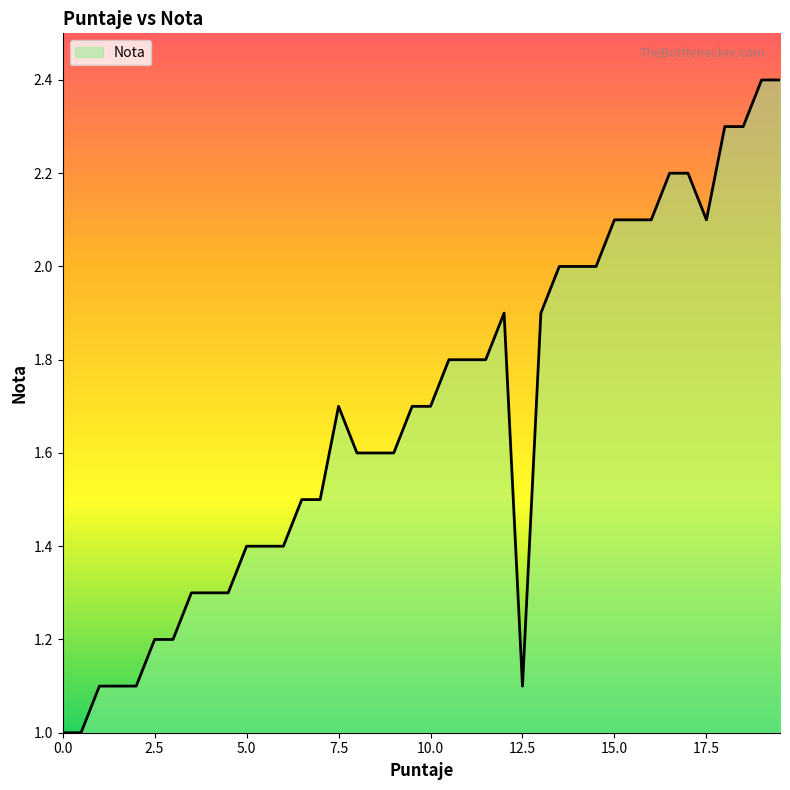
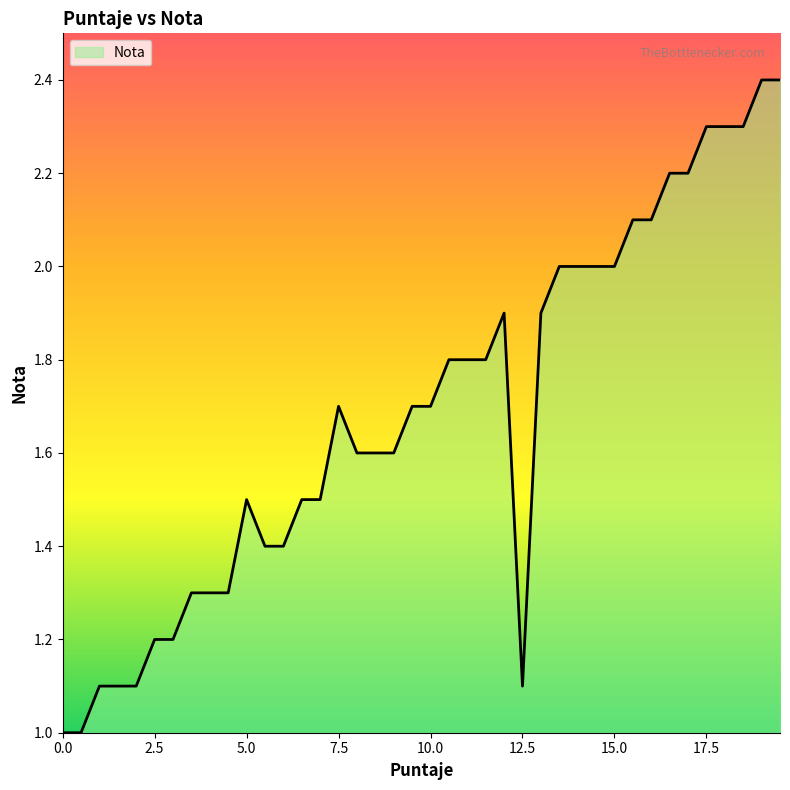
5.0: 1.4 -> 1.5
15.0: 2.1 -> 2.0
17.5: 2.1 -> 2.3
